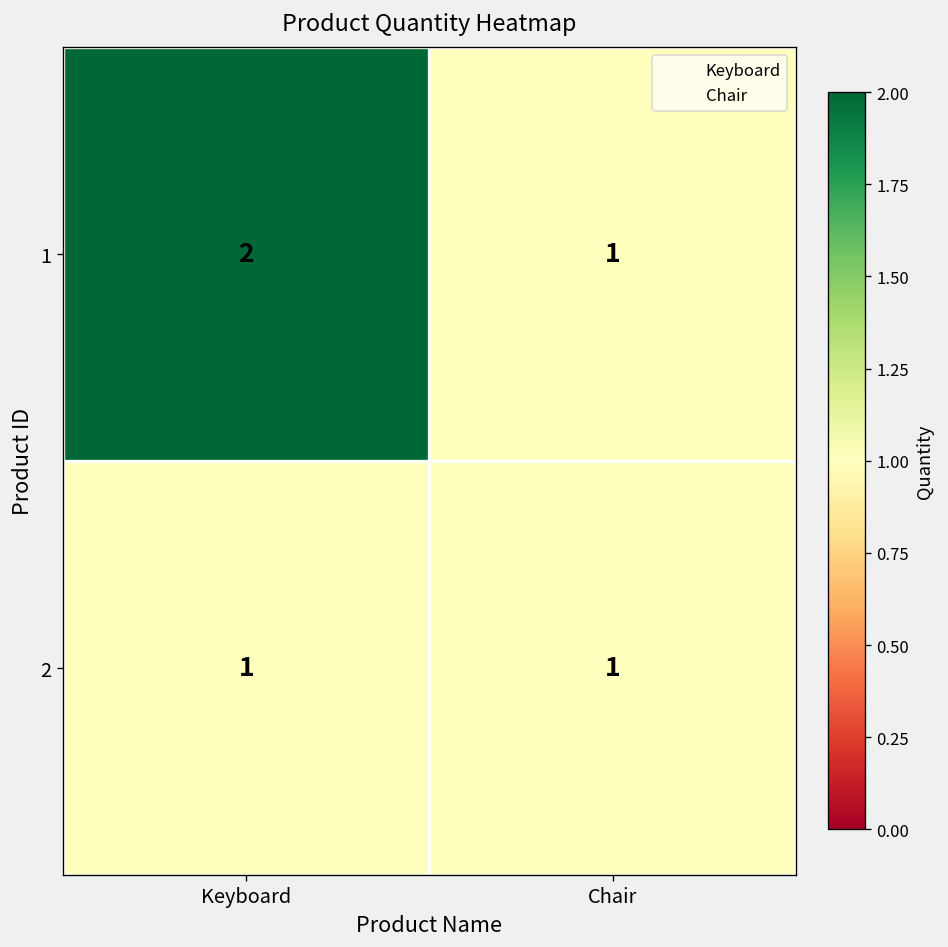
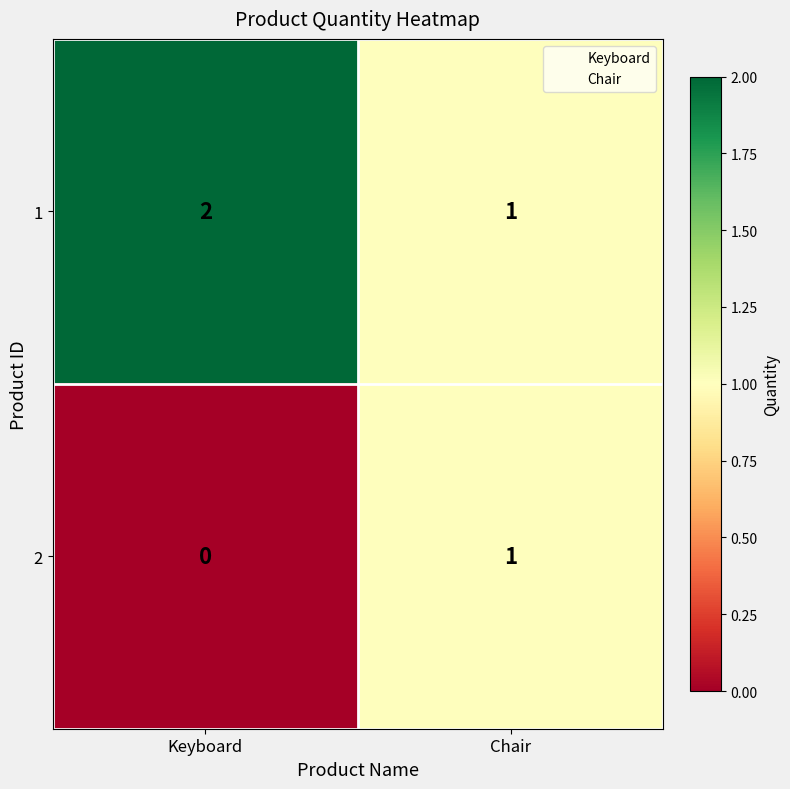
2, Keyboard: 1 -> 0
